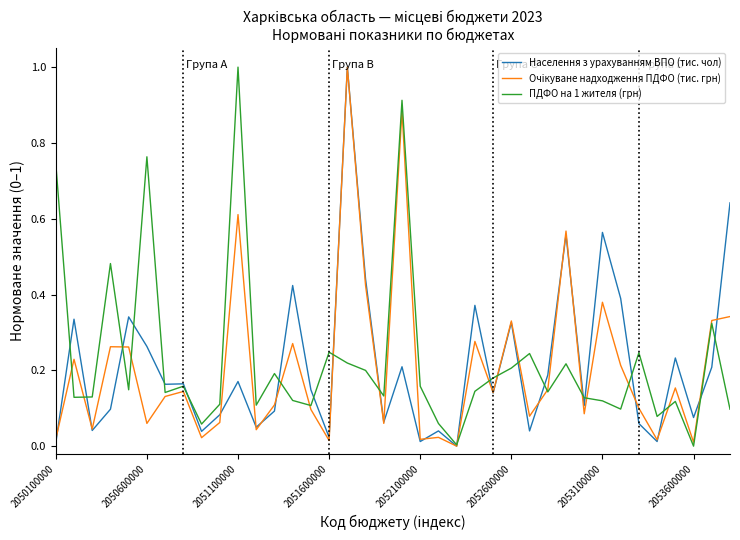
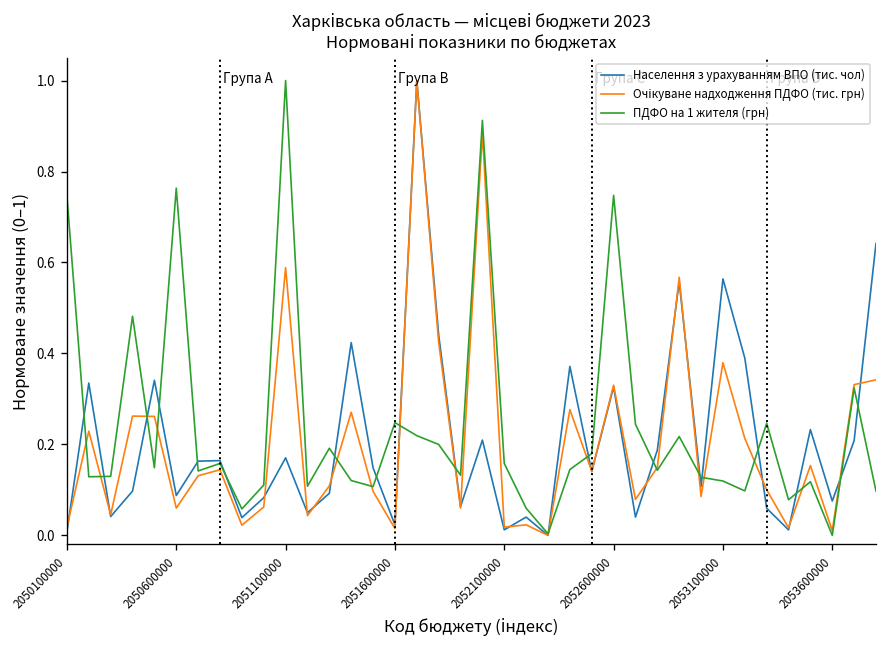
Населення з урахуванням ВПО (тис. чол), 2050600000: 0.26 -> 0.09
Очікуване надходження ПДФО (тис. грн), 2051100000: 0.61 -> 0.59
ПДФО на 1 жителя (грн), 2052600000: 0.21 -> 0.75
